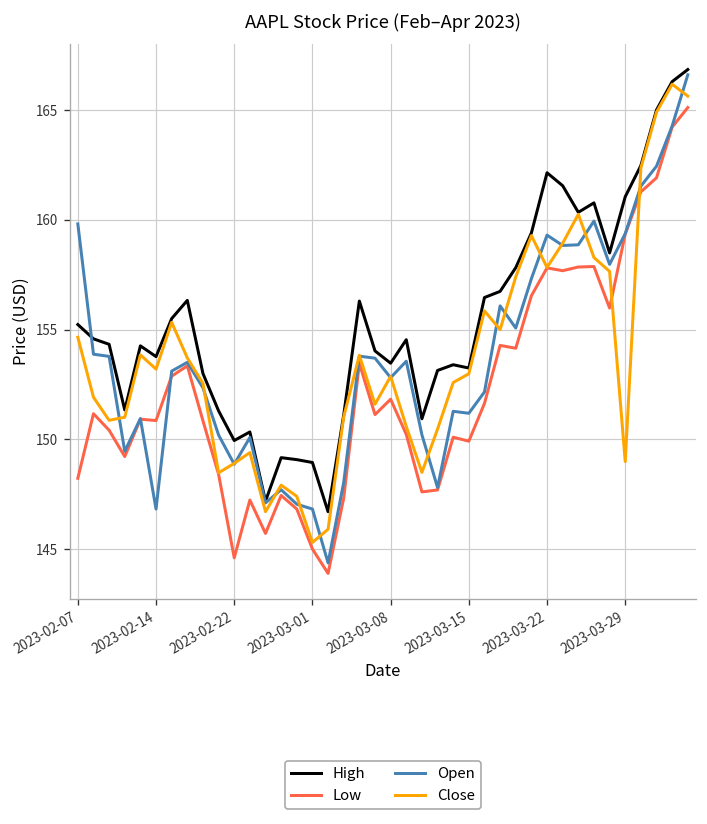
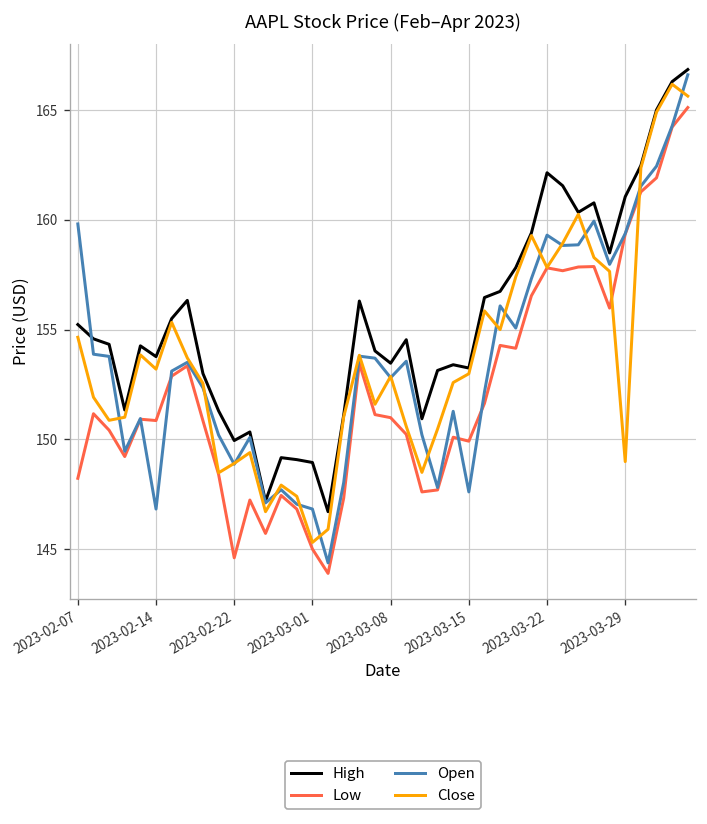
Low, 2023-03-08: 151.8 -> 151.0
Open, 2023-03-15: 151.2 -> 147.6
